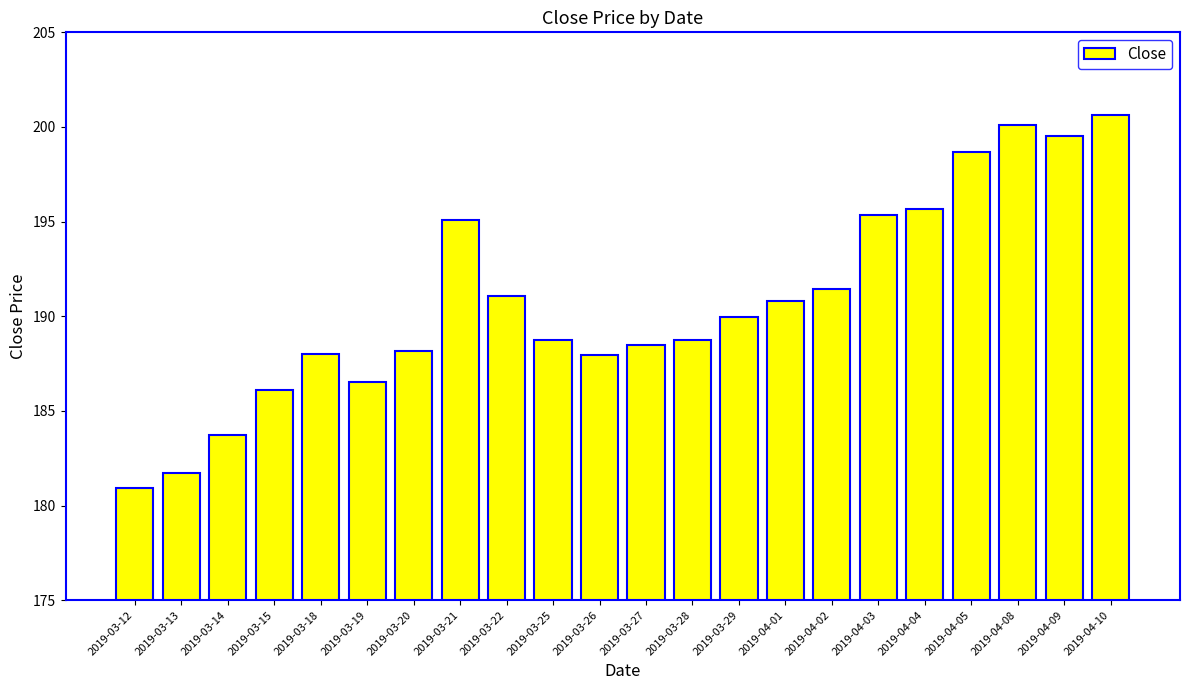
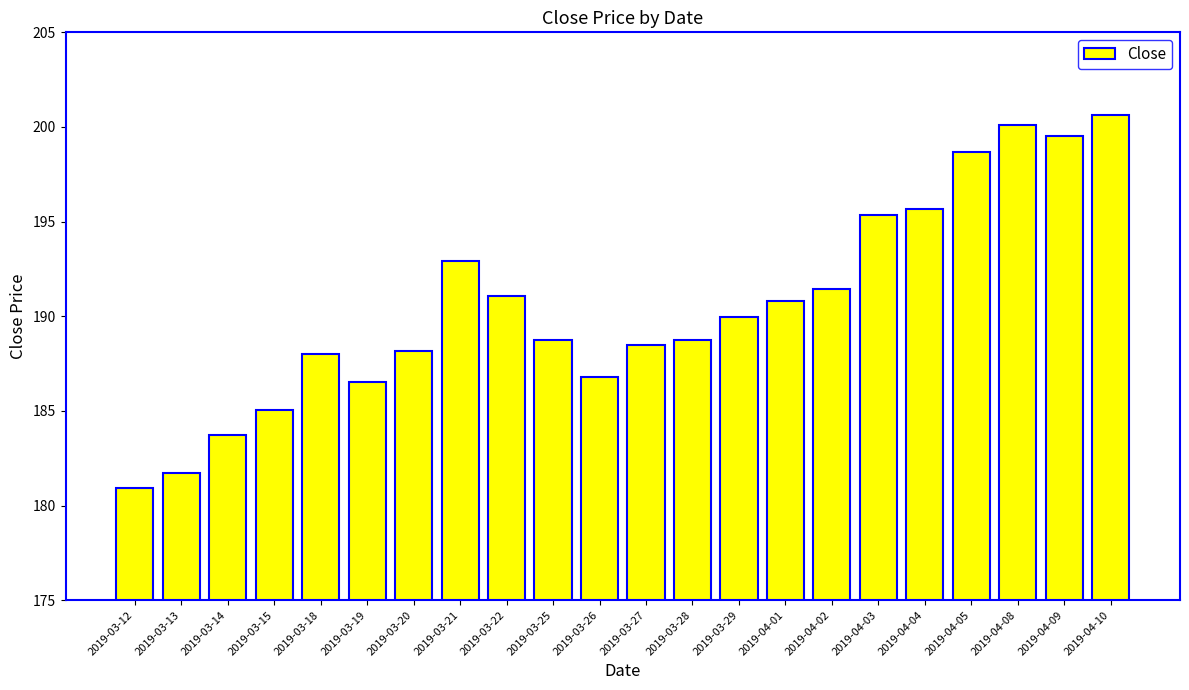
2019-03-15: 186.1 -> 185.0
2019-03-21: 195.1 -> 192.9
2019-03-26: 187.9 -> 186.8
